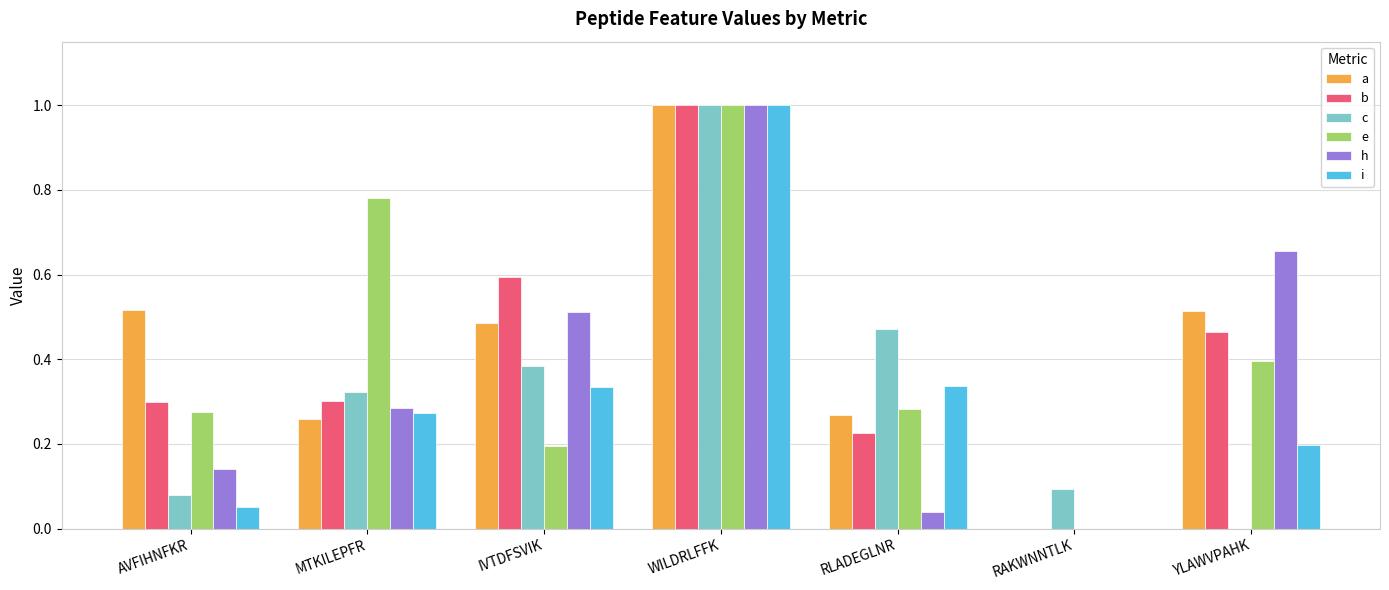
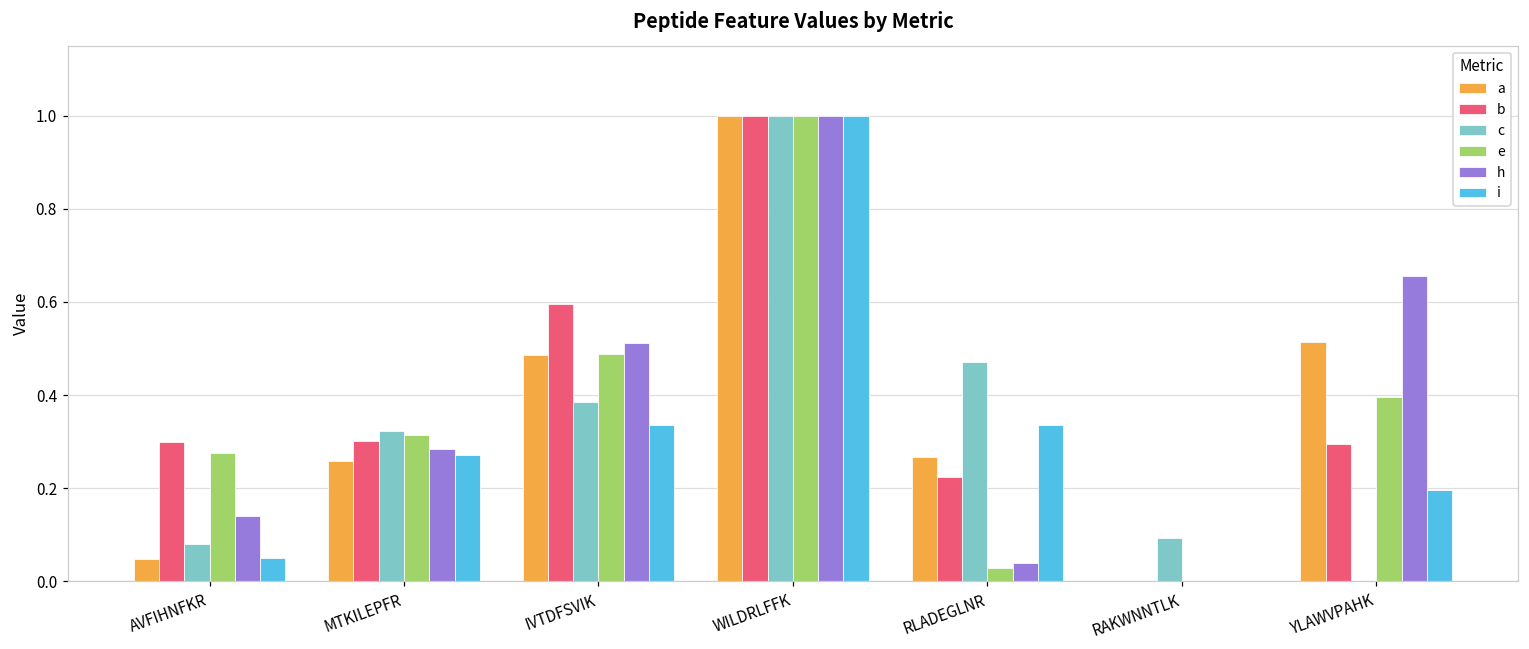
a, AVFIHNFKR: 0.52 -> 0.05
e, MTKILEPFR: 0.78 -> 0.31
e, IVTDFSVIK: 0.20 -> 0.49
e, RLADEGLNR: 0.28 -> 0.03
b, YLAWVPAHK: 0.47 -> 0.30
